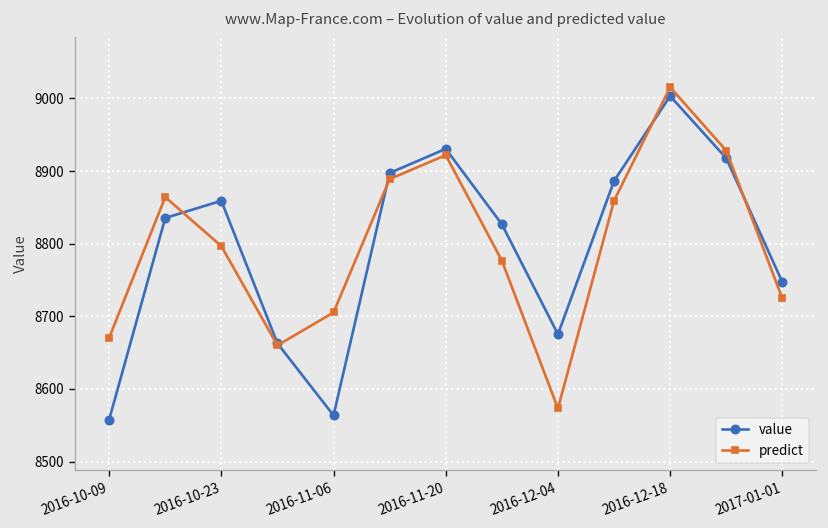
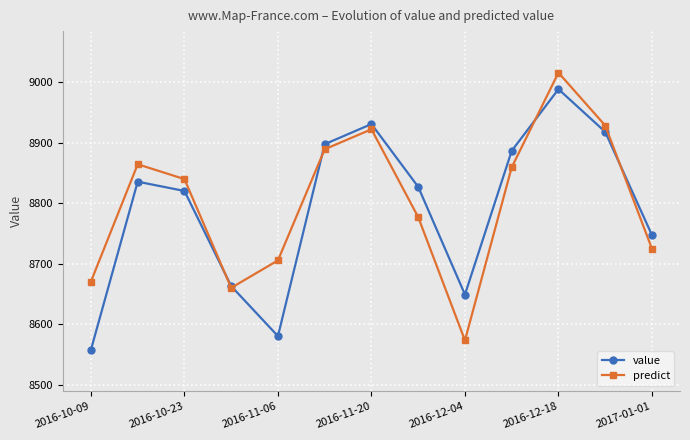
value, 2016-10-23: 8860 -> 8820
predict, 2016-10-23: 8800 -> 8840
value, 2016-11-06: 8560 -> 8580
value, 2016-12-04: 8680 -> 8650
value, 2016-12-18: 9000 -> 8990
